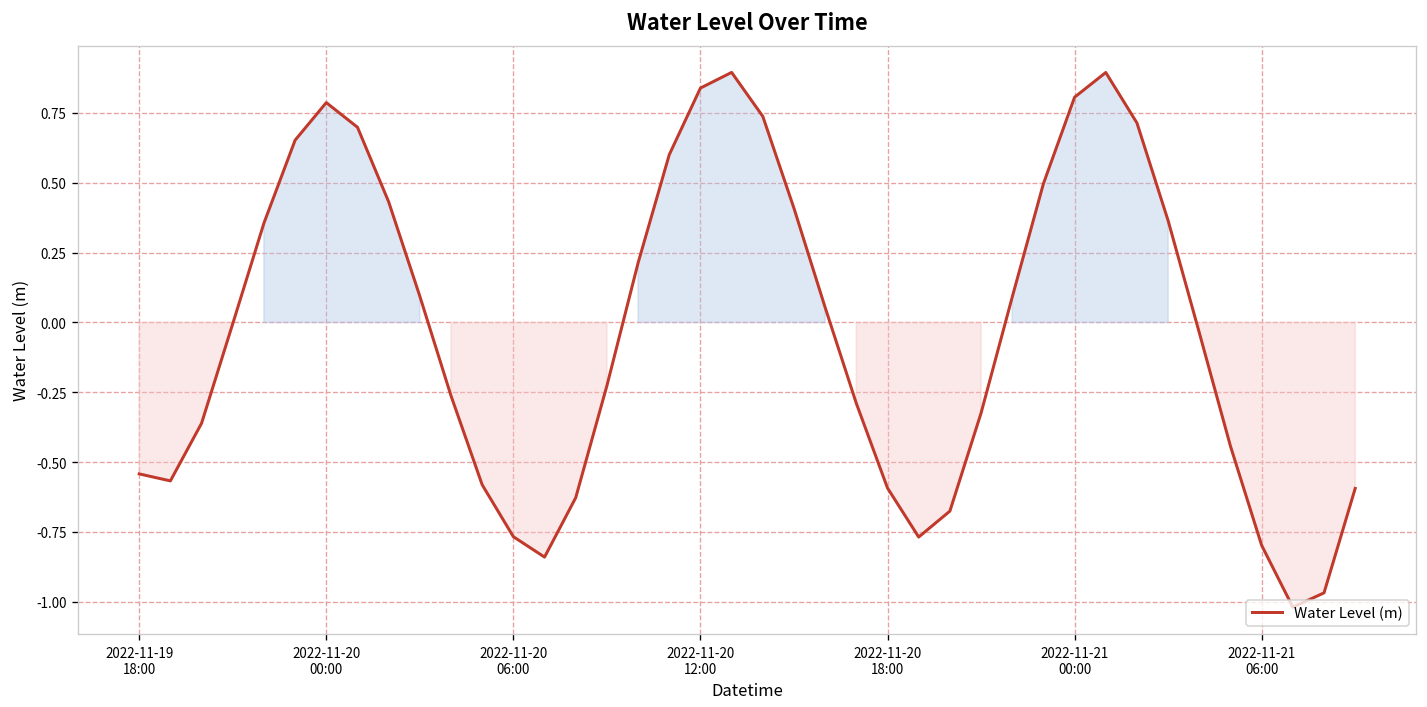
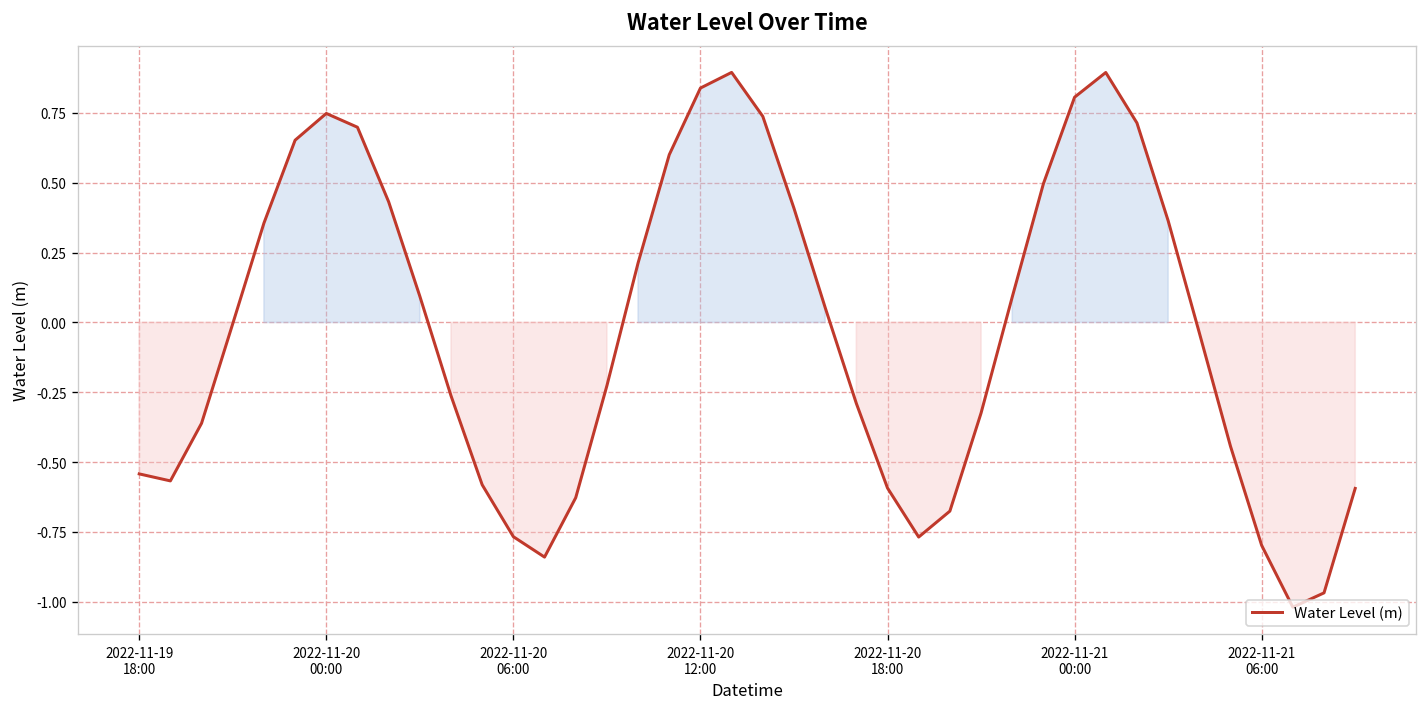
2022-11-20 00:00: 0.79 -> 0.75
